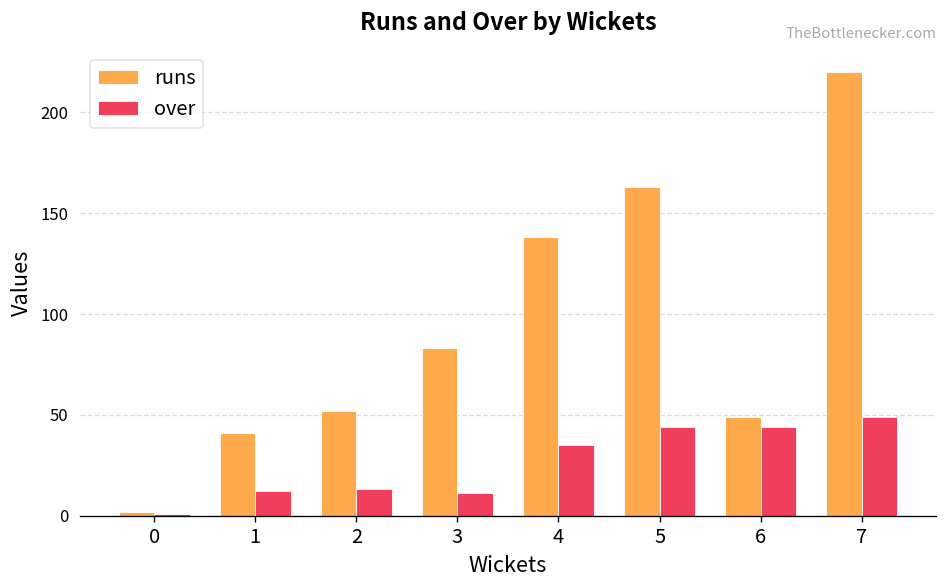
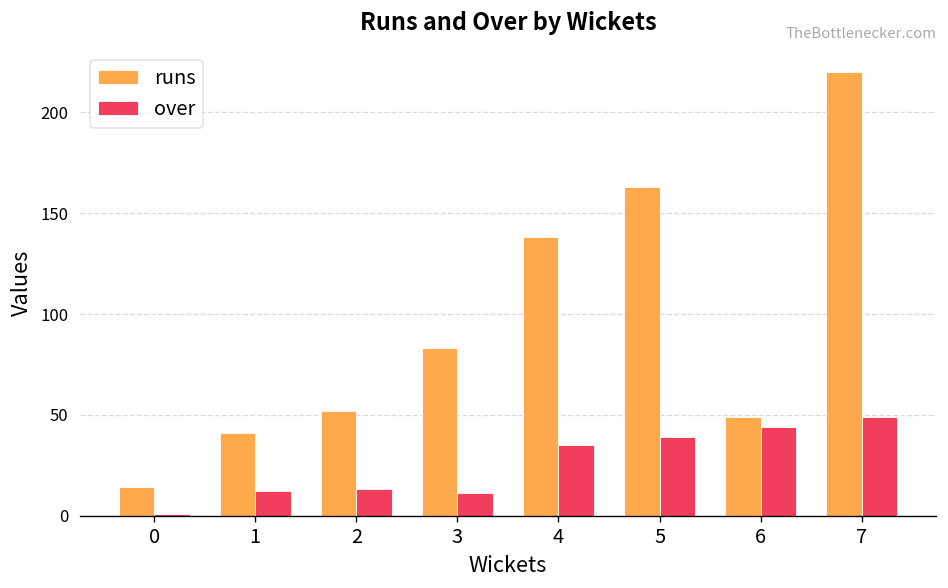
runs, 0: 2 -> 14
over, 5: 44 -> 39
